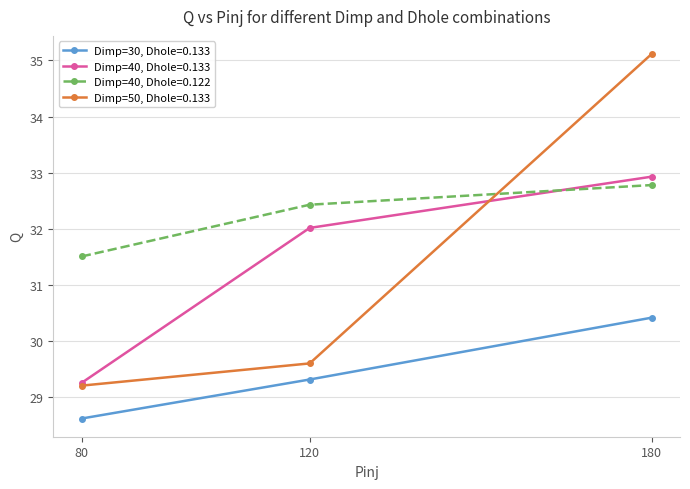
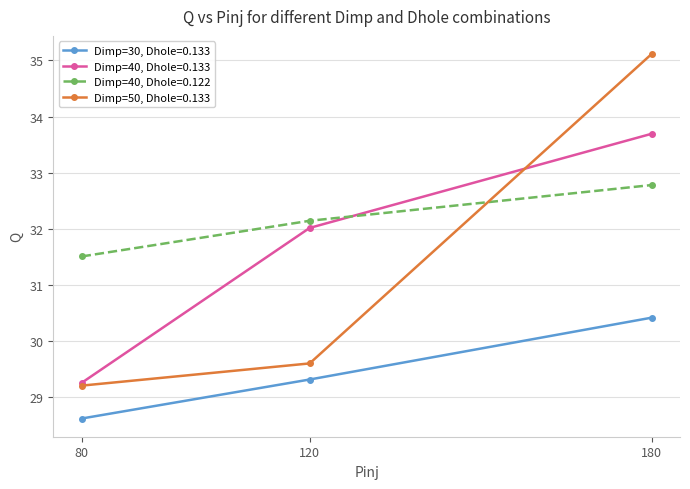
Dimp=40, Dhole=0.122, 120: 32.4 -> 32.1
Dimp=40, Dhole=0.133, 180: 32.9 -> 33.7
